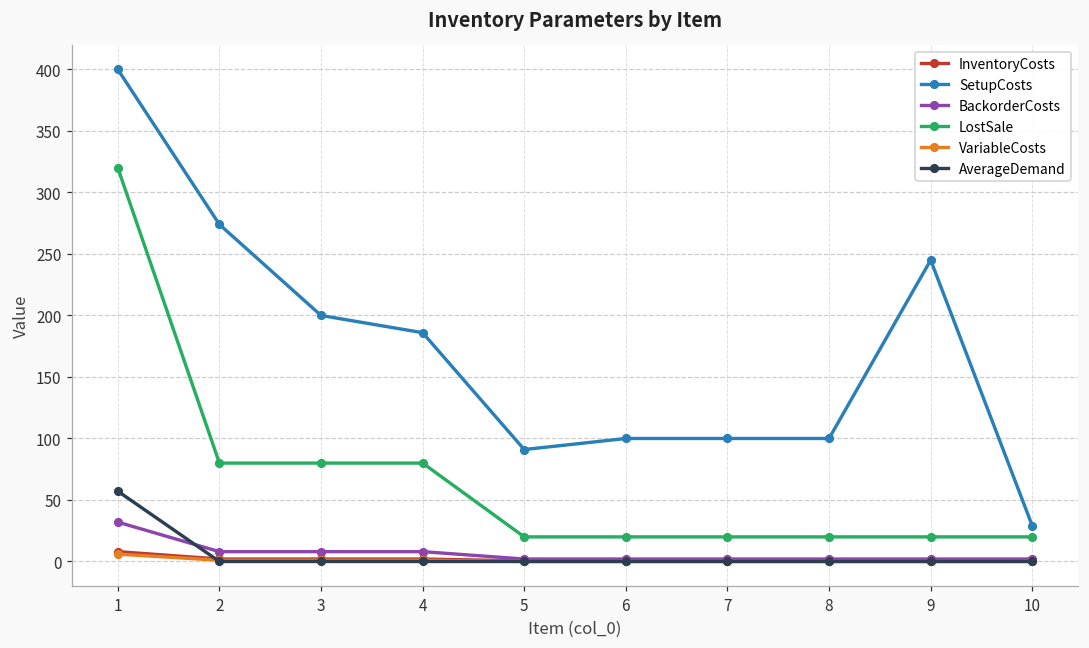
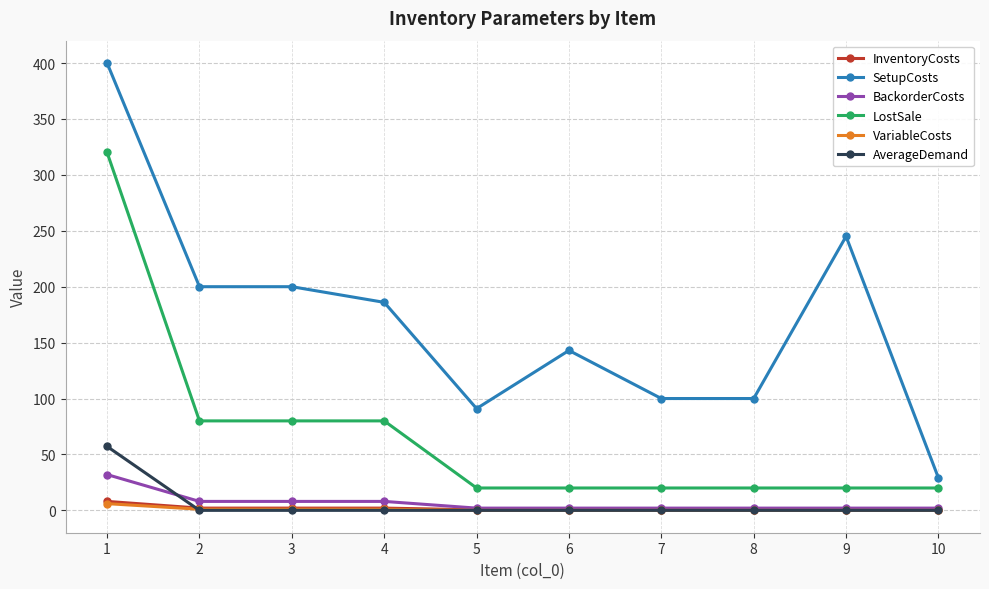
SetupCosts, 2: 274 -> 200
SetupCosts, 6: 100 -> 143
